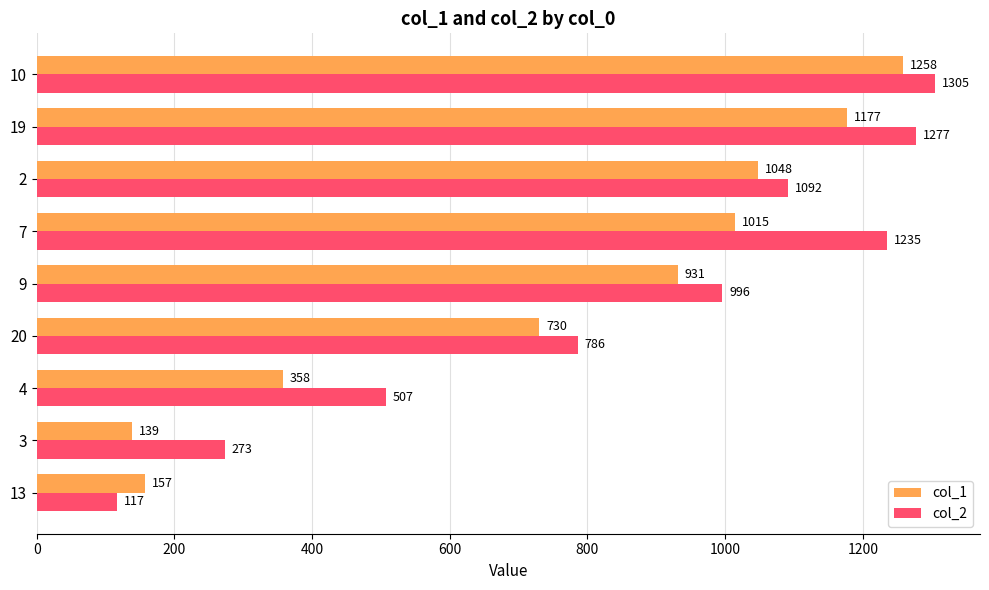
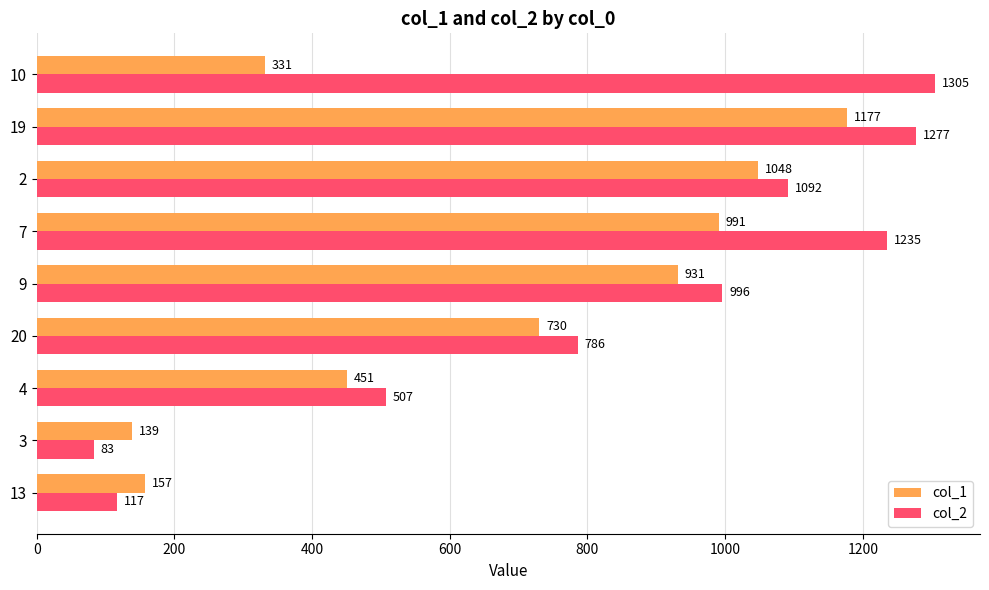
col_1, 10: 1258 -> 331
col_1, 7: 1015 -> 991
col_1, 4: 358 -> 451
col_2, 3: 273 -> 83
